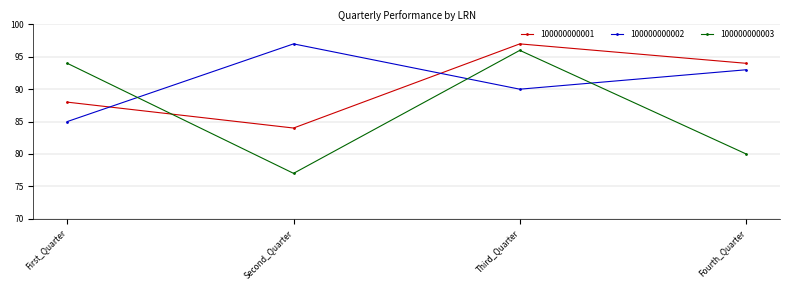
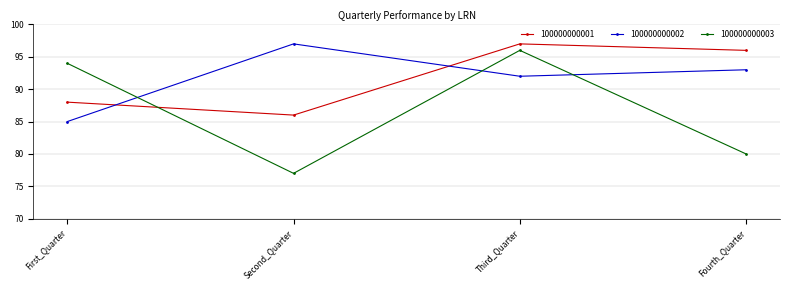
100000000001, Second_Quarter: 84 -> 86
100000000002, Third_Quarter: 90 -> 92
100000000001, Fourth_Quarter: 94 -> 96
